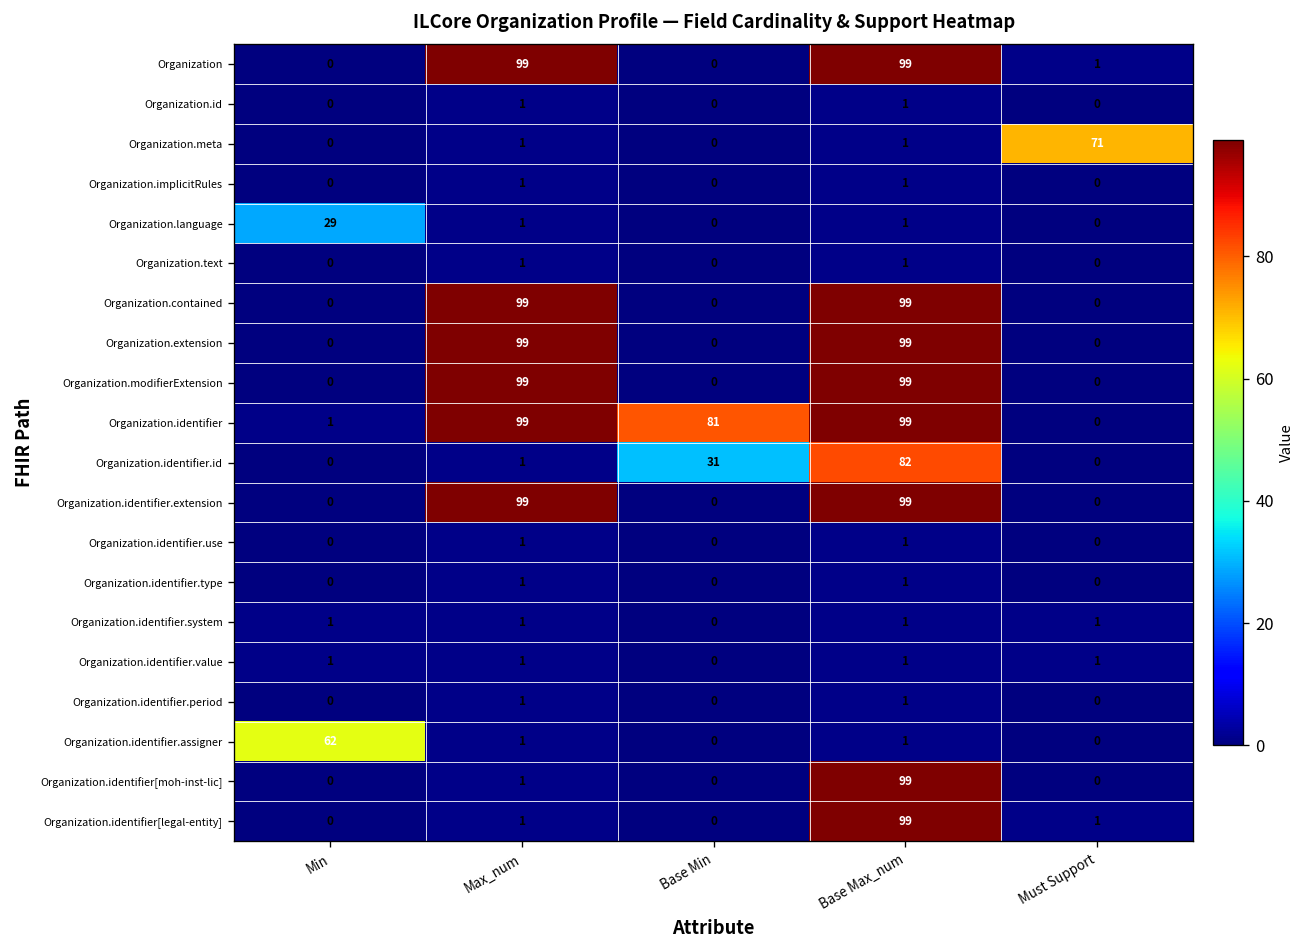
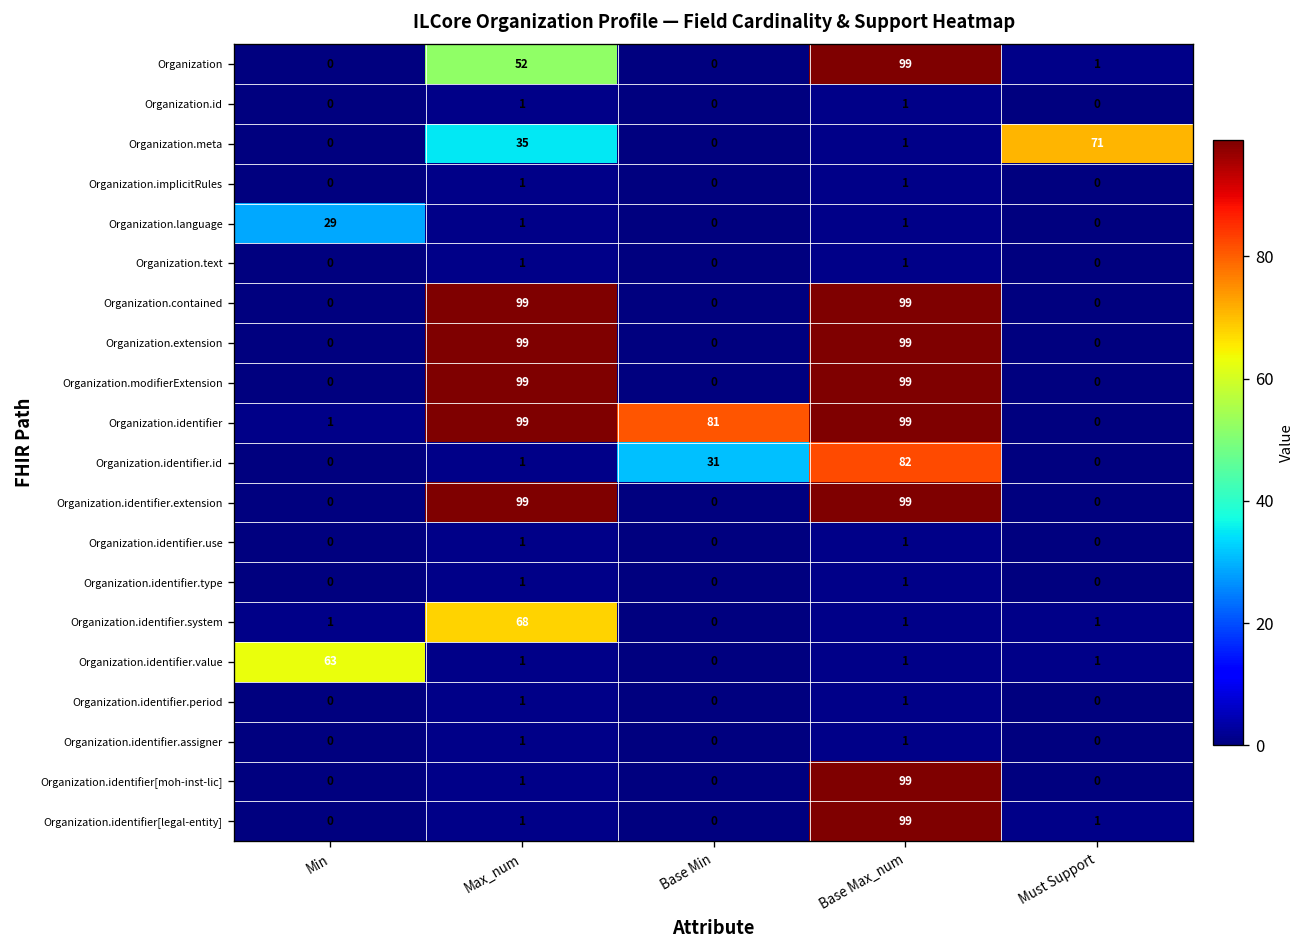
Organization, Max_num: 99 -> 52
Organization.meta, Max_num: 1 -> 35
Organization.identifier.system, Max_num: 1 -> 68
Organization.identifier.value, Min: 1 -> 63
Organization.identifier.assigner, Min: 62 -> 0
